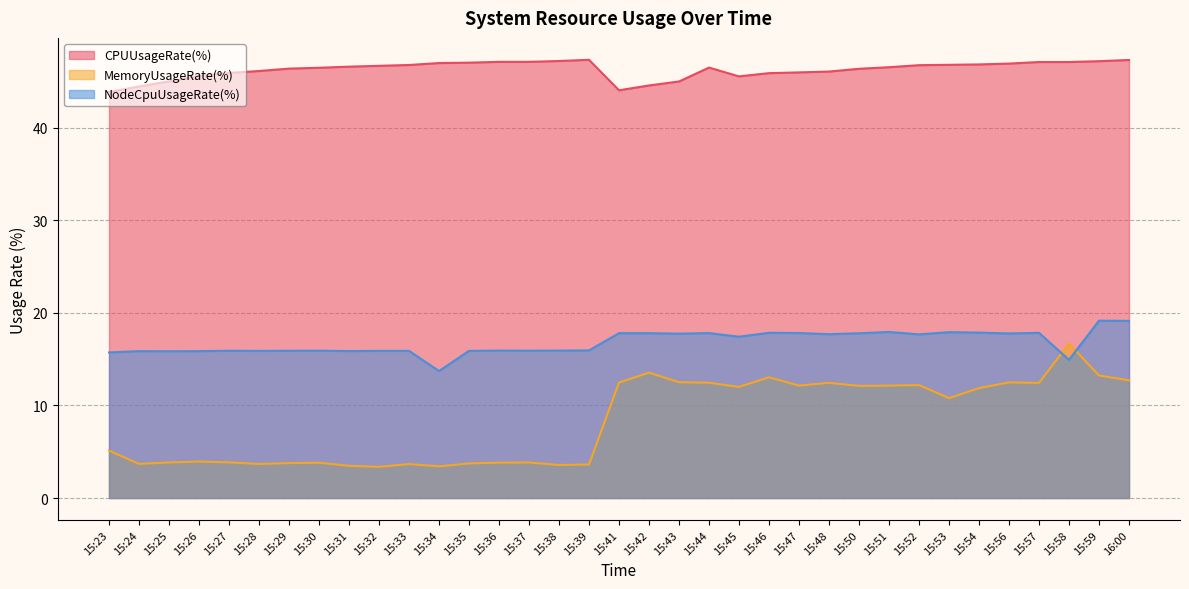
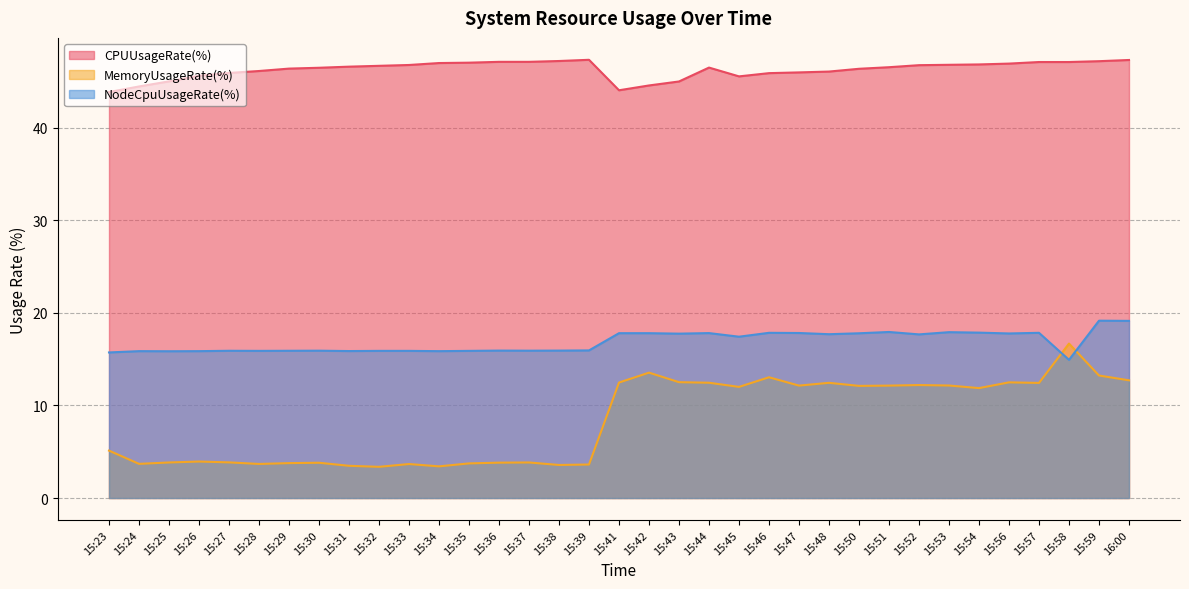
NodeCpuUsageRate(%), 15:34: 14 -> 16
MemoryUsageRate(%), 15:53: 11 -> 12
